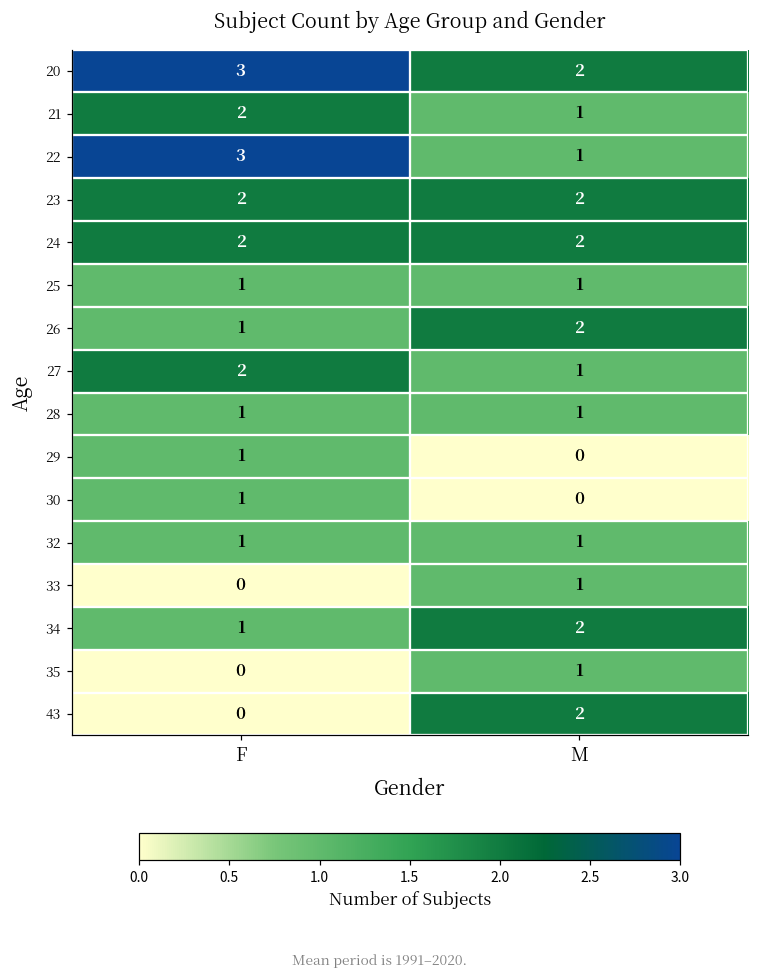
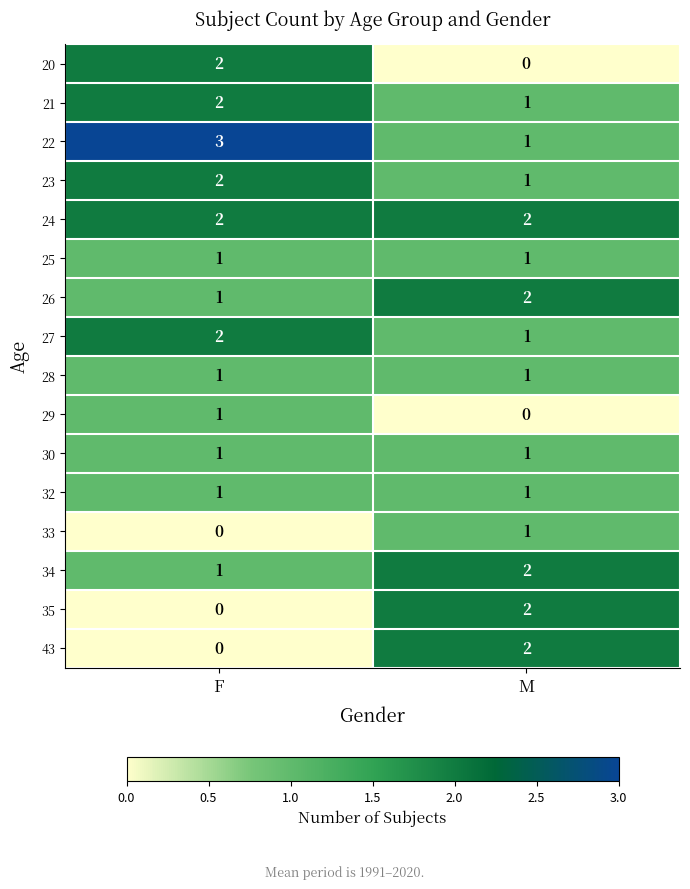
20, F: 3 -> 2
20, M: 2 -> 0
23, M: 2 -> 1
30, M: 0 -> 1
35, M: 1 -> 2
